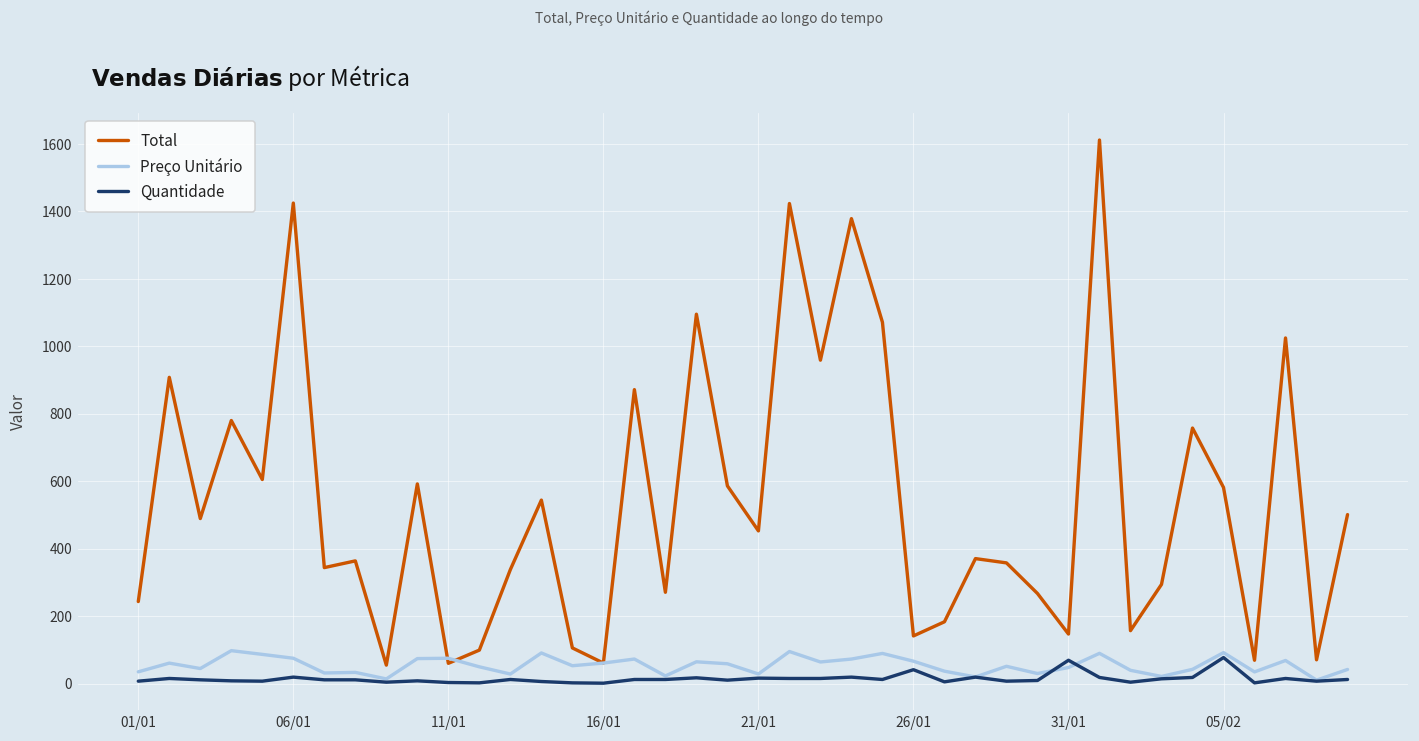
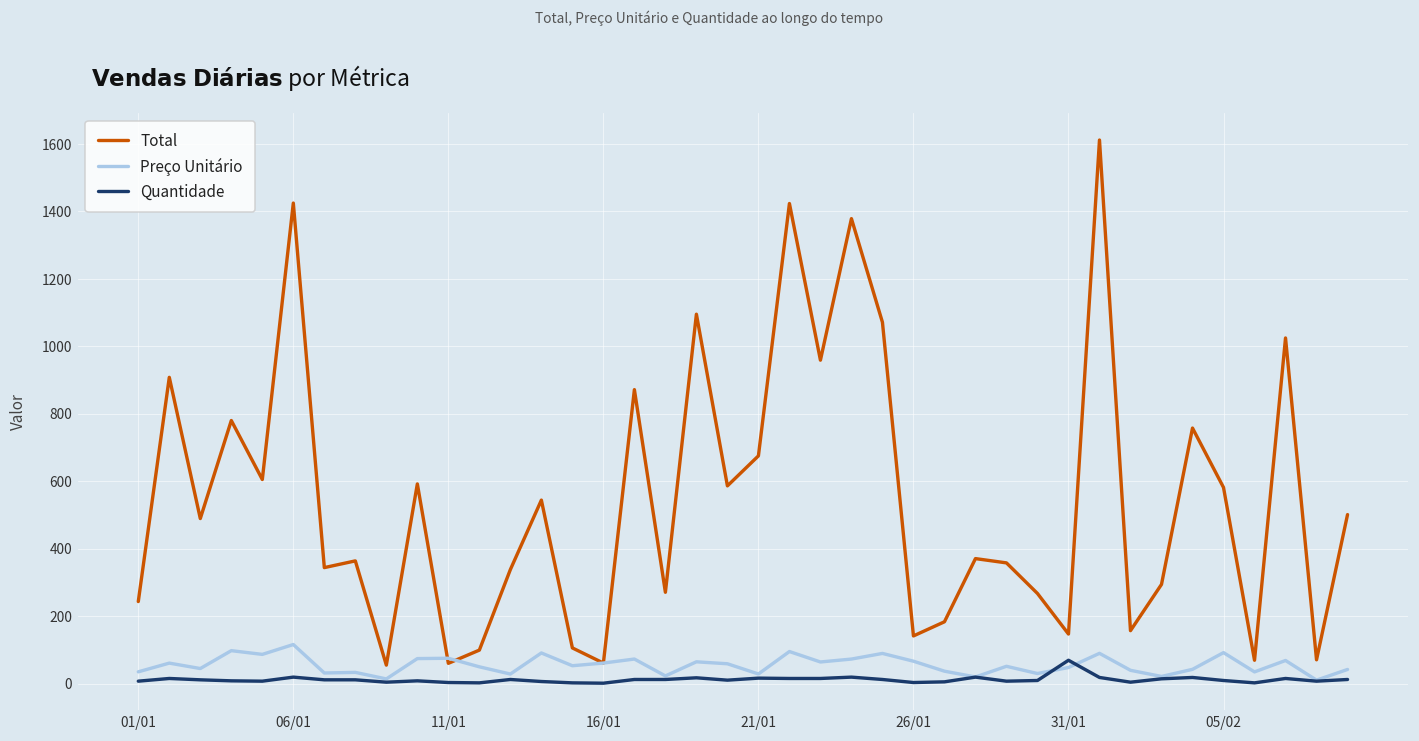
Preço Unitário, 06/01: 70 -> 120
Total, 21/01: 450 -> 670
Quantidade, 26/01: 40 -> 0
Quantidade, 05/02: 80 -> 10
